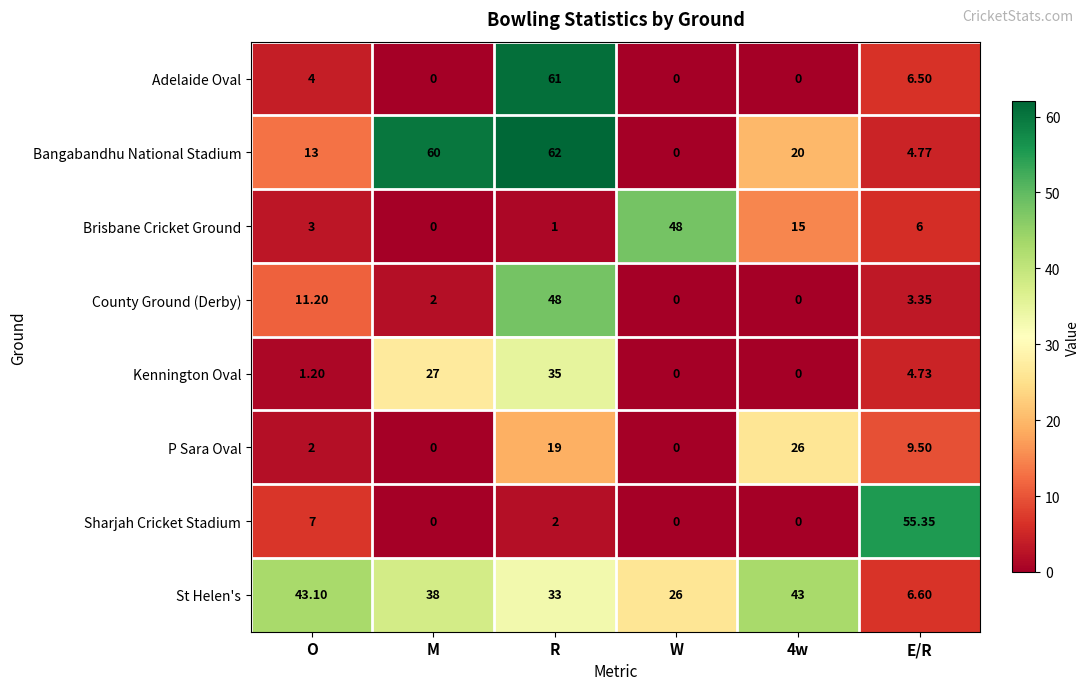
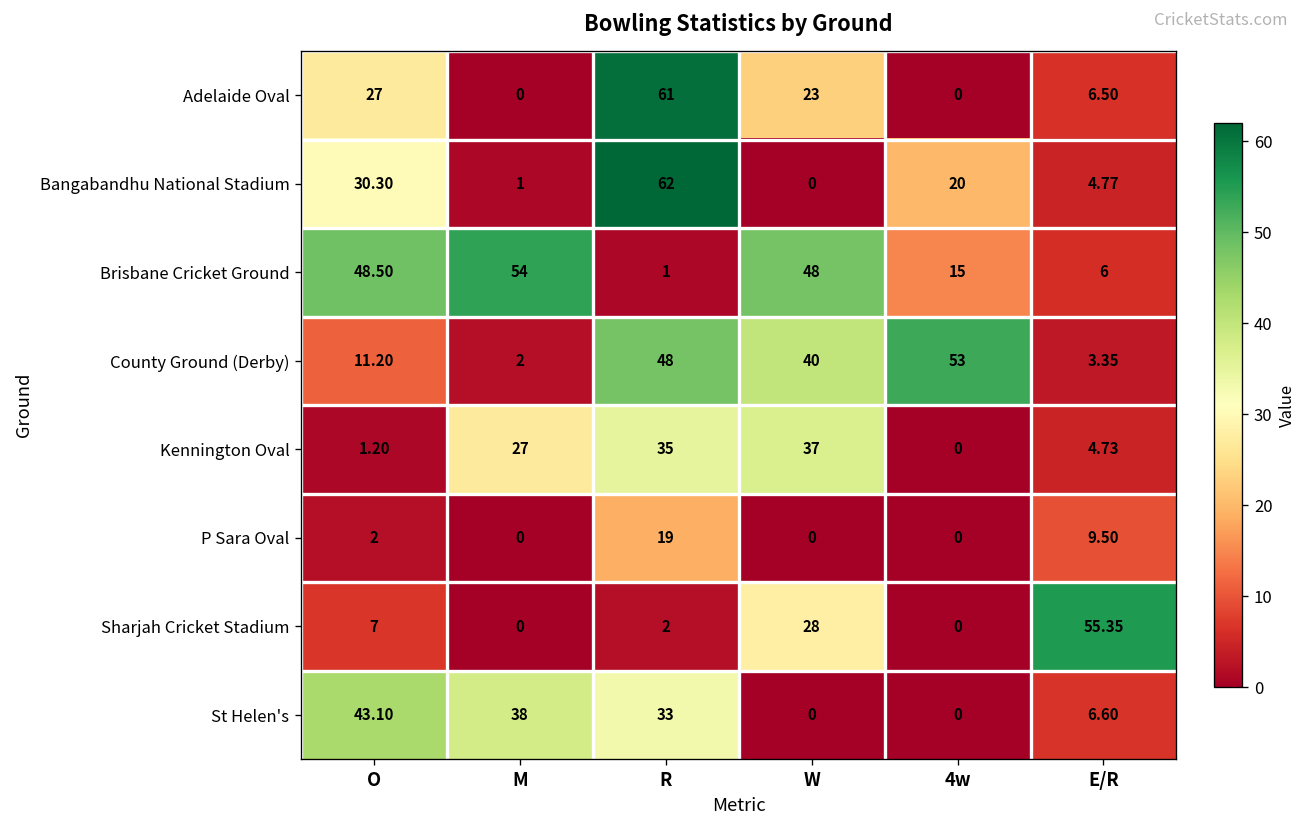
Adelaide Oval, O: 4 -> 27
Adelaide Oval, W: 0 -> 23
Bangabandhu National Stadium, O: 13 -> 30.30
Bangabandhu National Stadium, M: 60 -> 1
Brisbane Cricket Ground, O: 3 -> 48.50
Brisbane Cricket Ground, M: 0 -> 54
County Ground (Derby), W: 0 -> 40
County Ground (Derby), 4w: 0 -> 53
Kennington Oval, W: 0 -> 37
P Sara Oval, 4w: 26 -> 0
Sharjah Cricket Stadium, W: 0 -> 28
St Helen's, W: 26 -> 0
St Helen's, 4w: 43 -> 0
